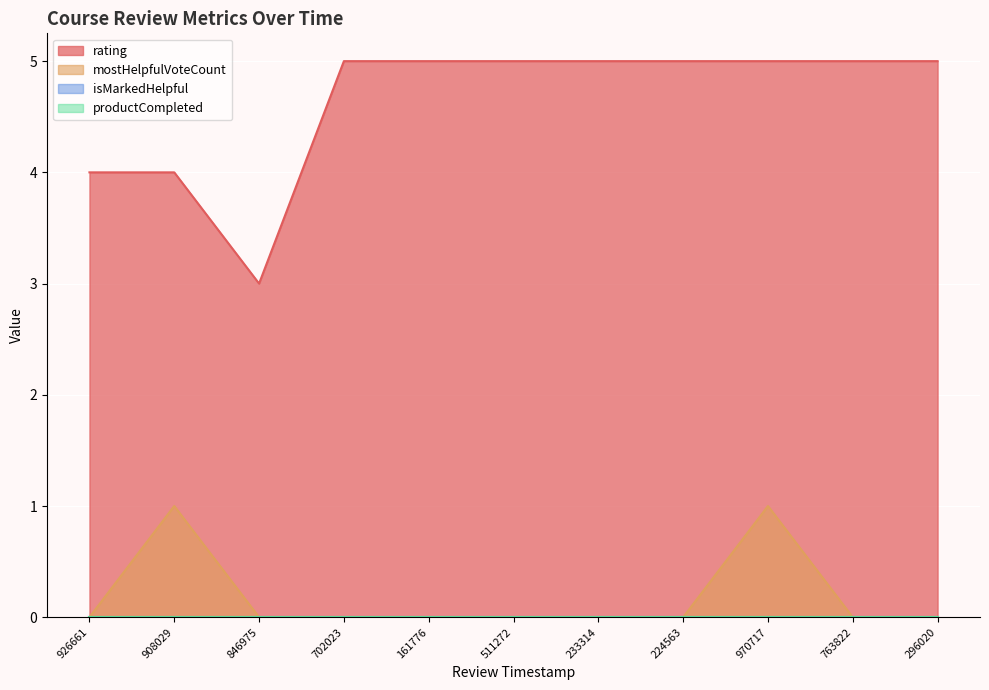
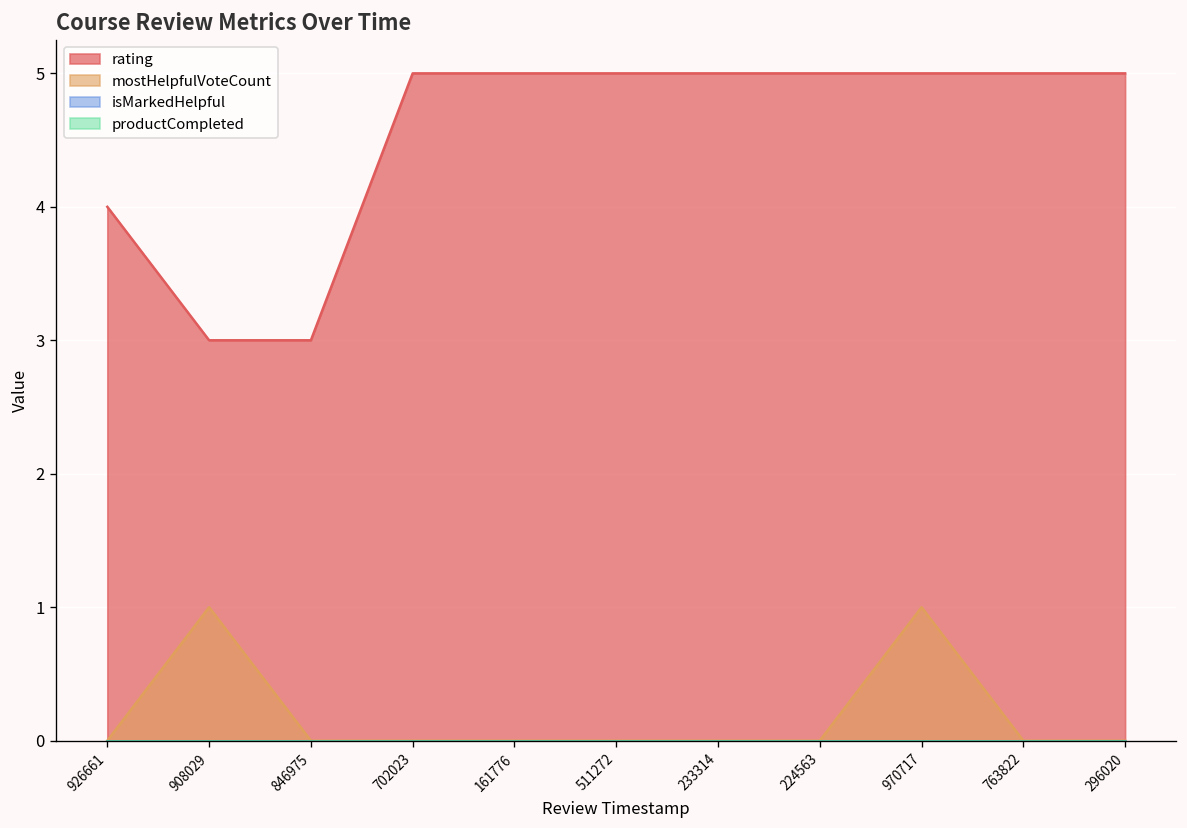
rating, 908029: 4 -> 3
